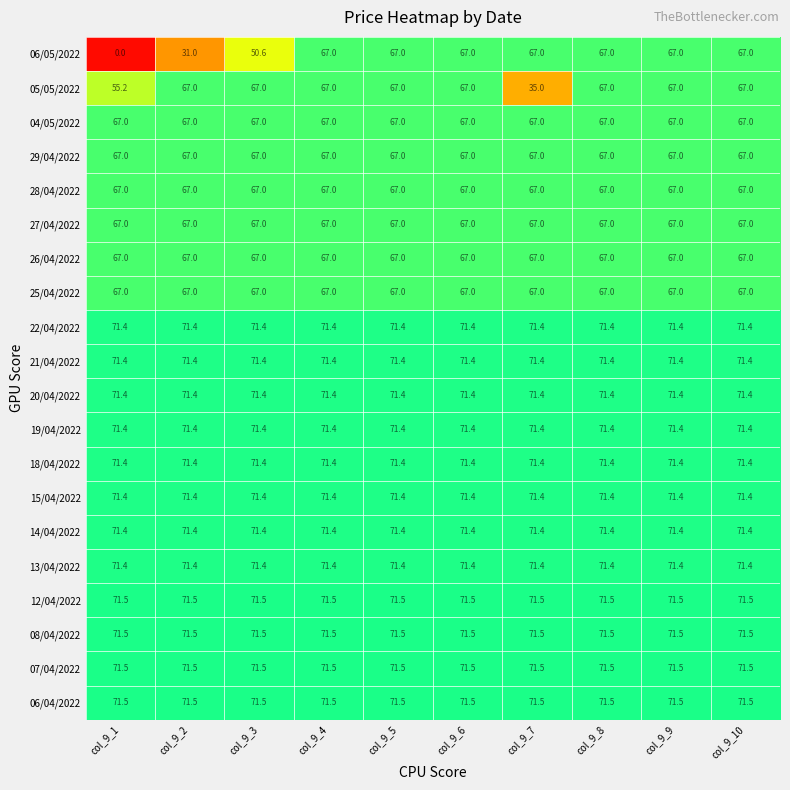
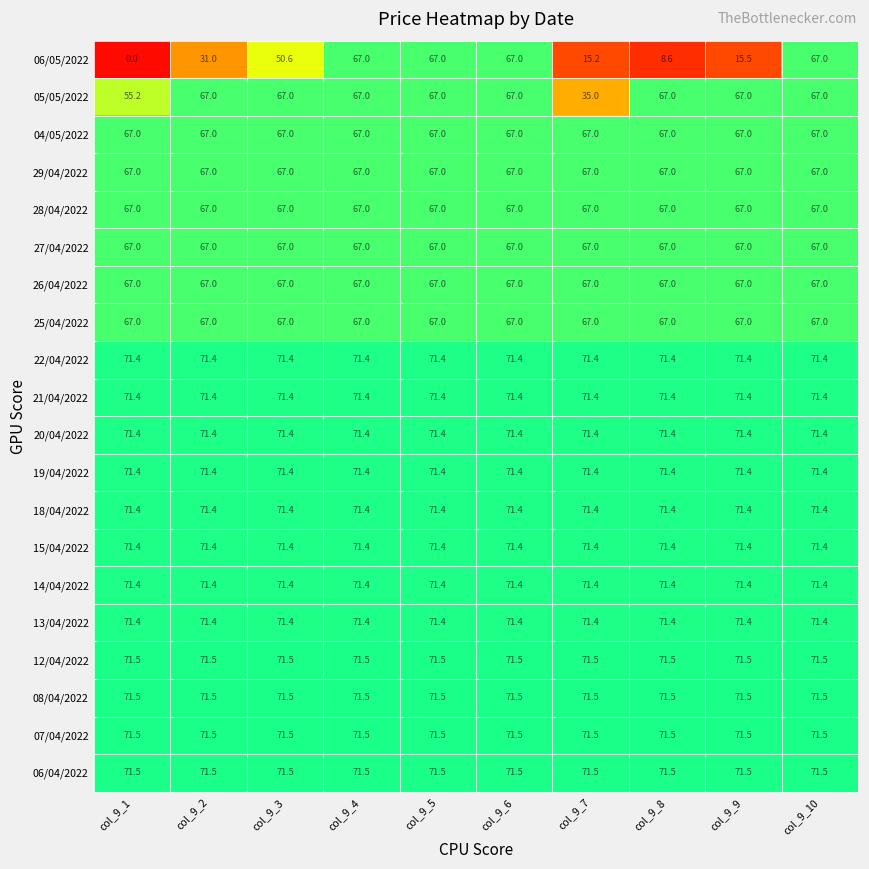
06/05/2022, col_9_7: 67.0 -> 15.2
06/05/2022, col_9_8: 67.0 -> 8.6
06/05/2022, col_9_9: 67.0 -> 15.5
